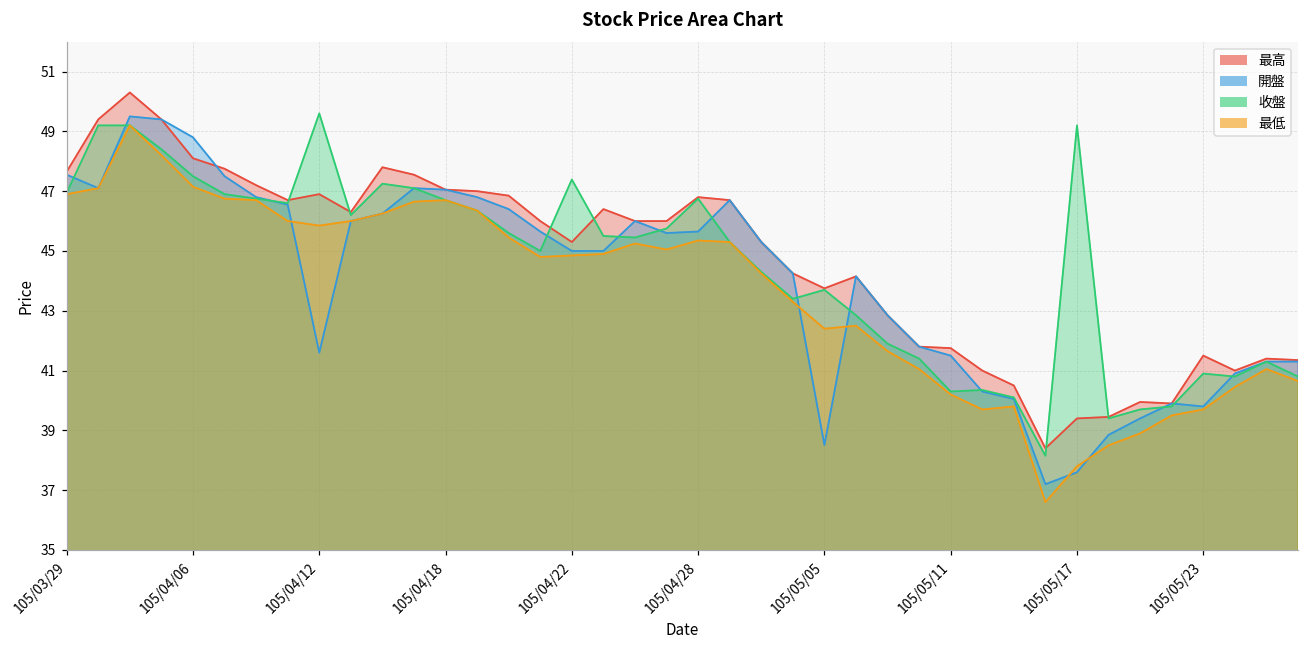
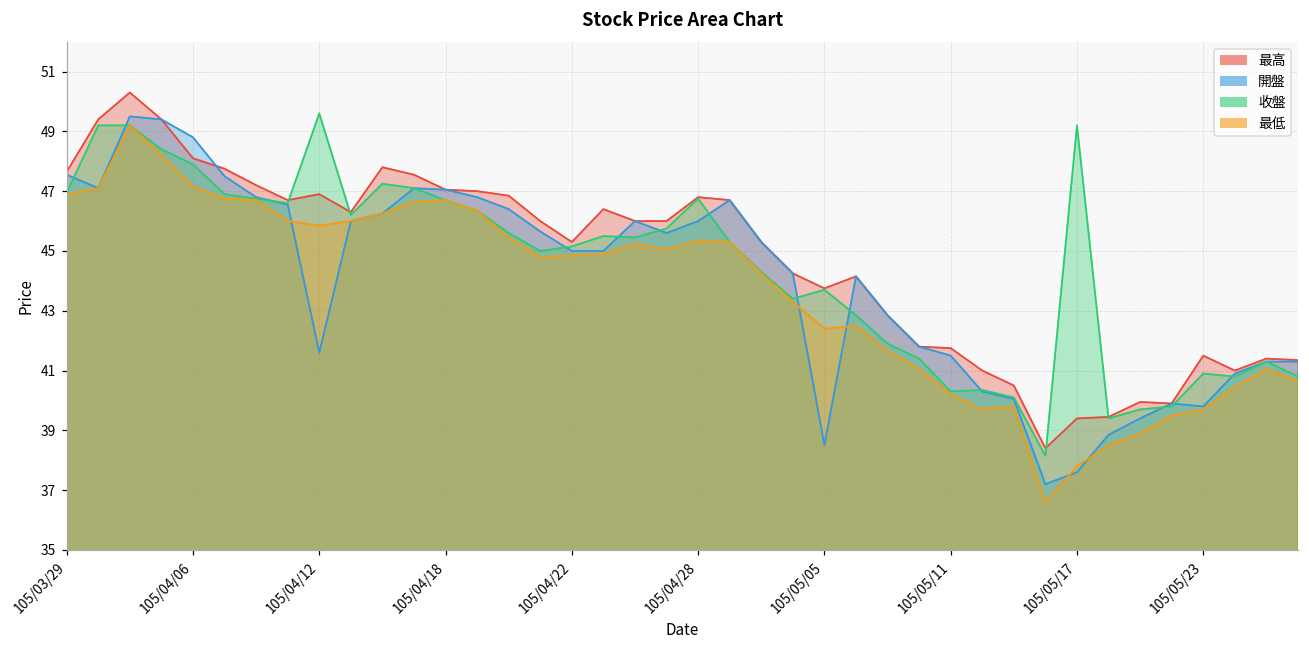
收盤, 105/04/06: 47.5 -> 47.9
收盤, 105/04/22: 47.4 -> 45.2
開盤, 105/04/28: 45.7 -> 46.0
